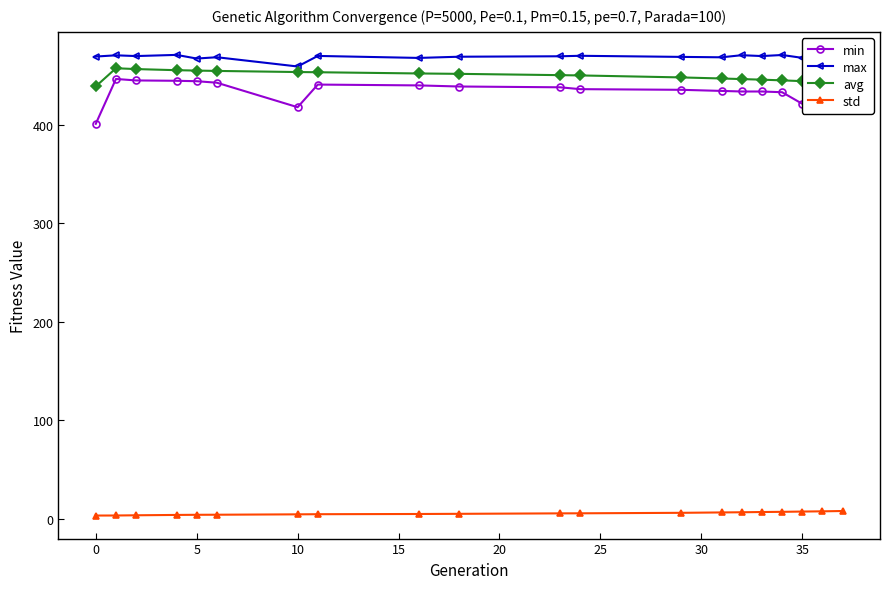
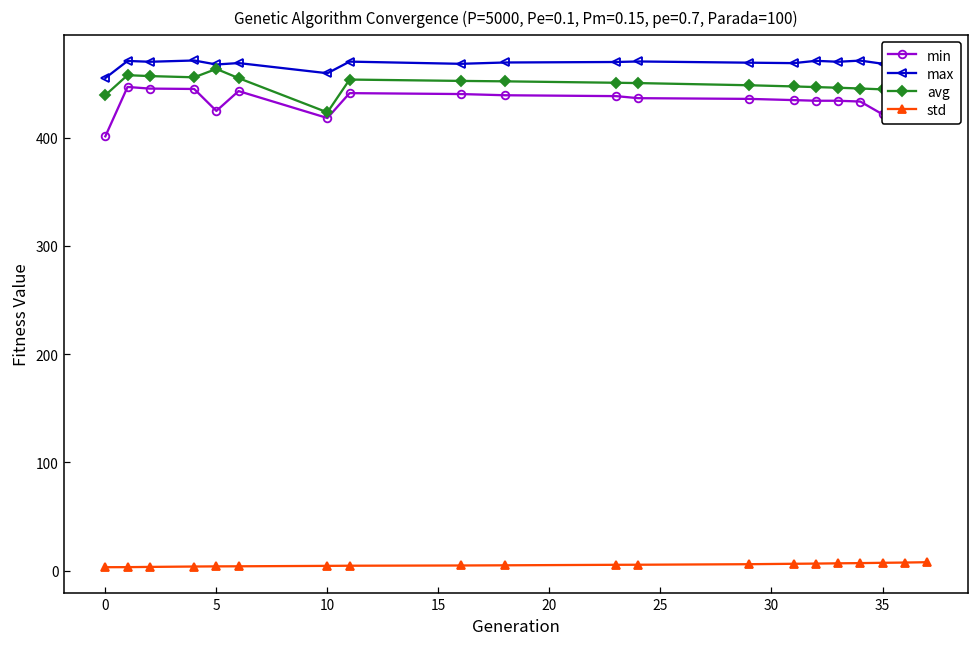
max, 0: 470 -> 460
min, 5: 440 -> 420
avg, 5: 455 -> 463
avg, 10: 450 -> 420
